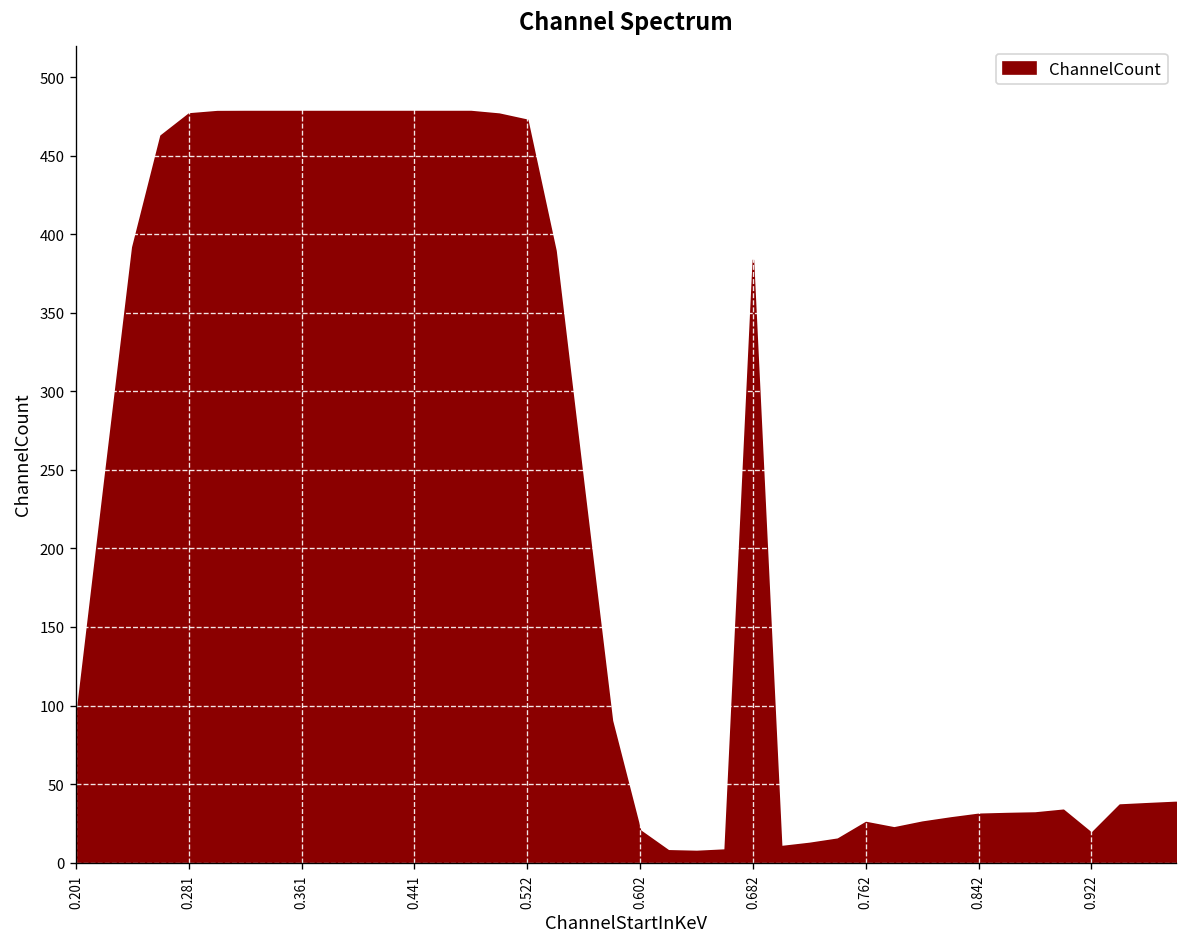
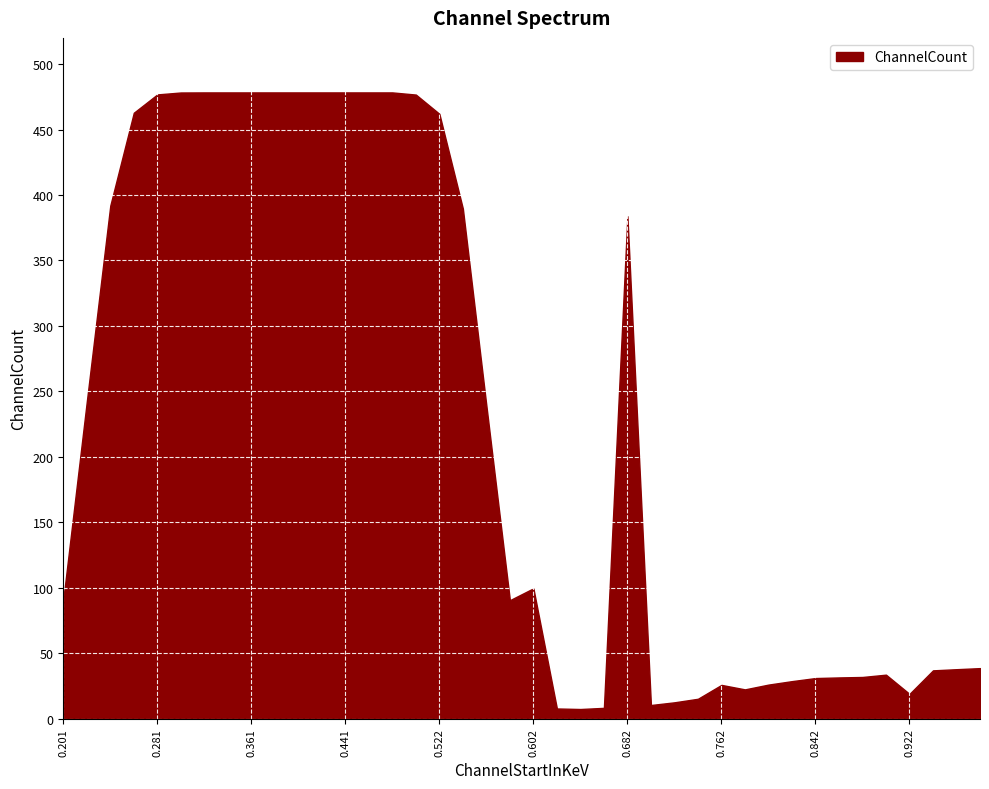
0.522: 473 -> 462
0.602: 21 -> 100
